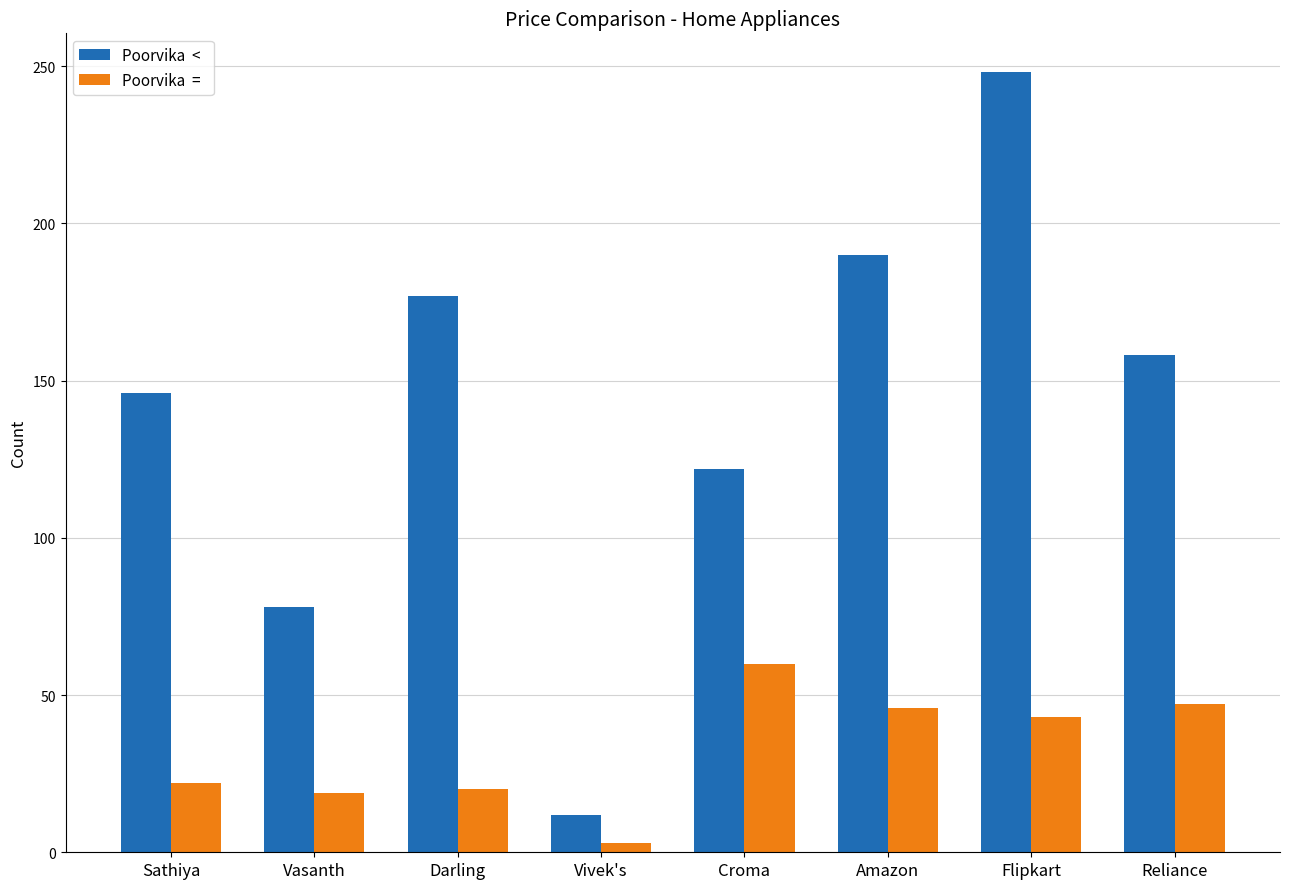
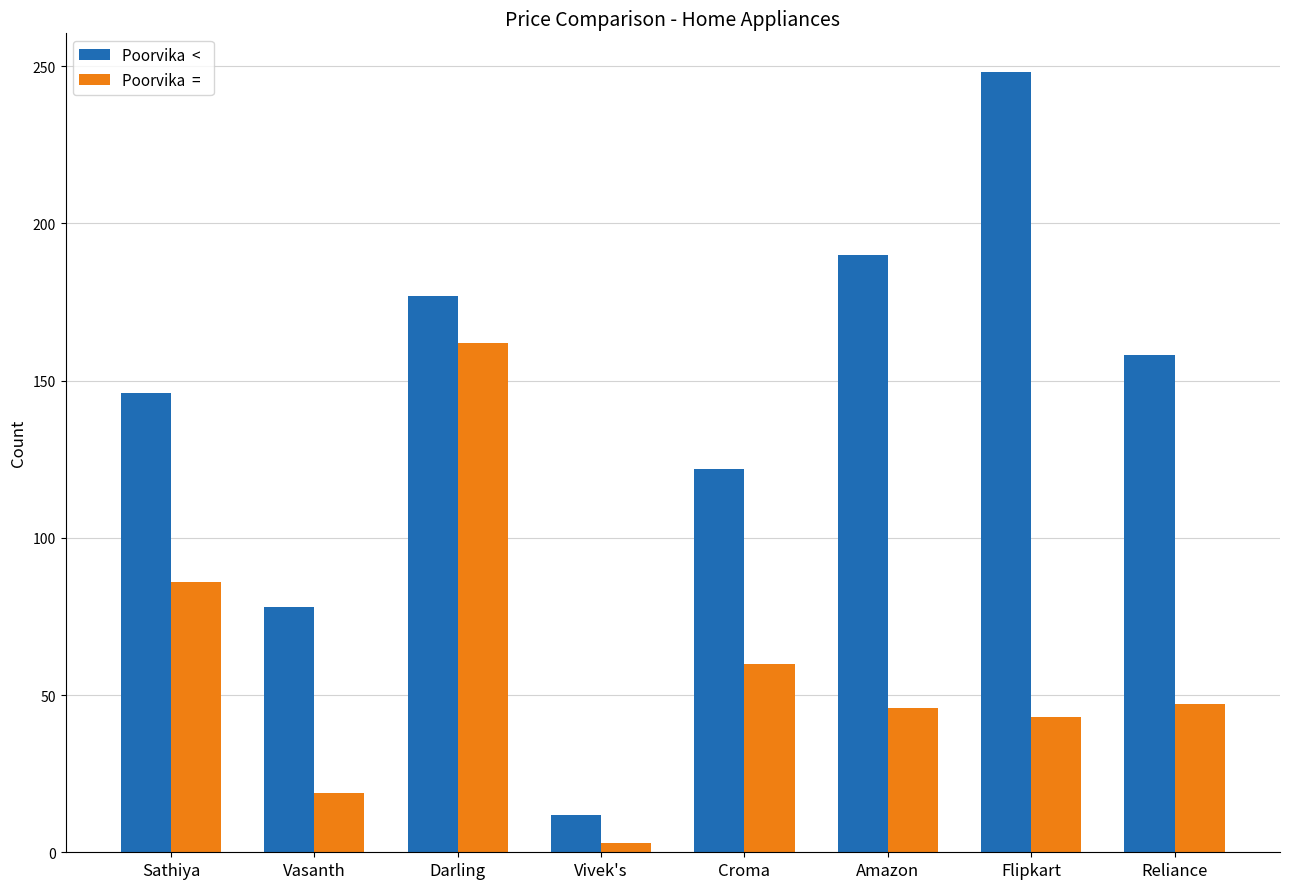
Poorvika =, Sathiya: 22 -> 86
Poorvika =, Darling: 20 -> 162
